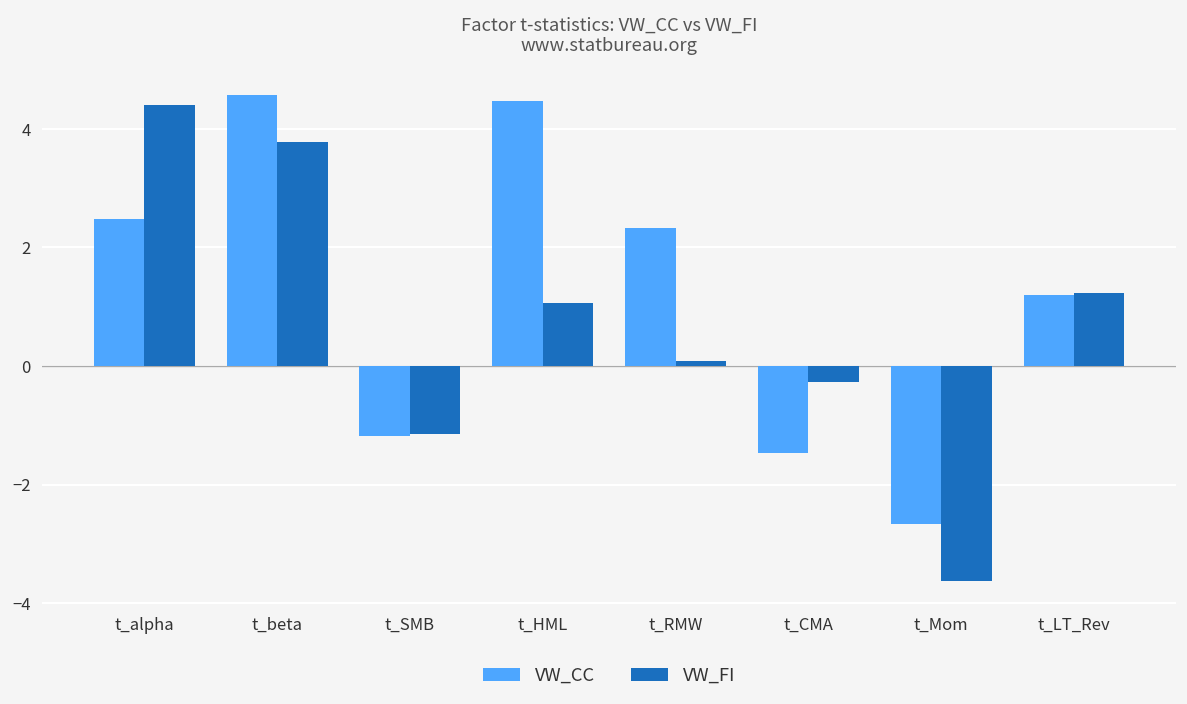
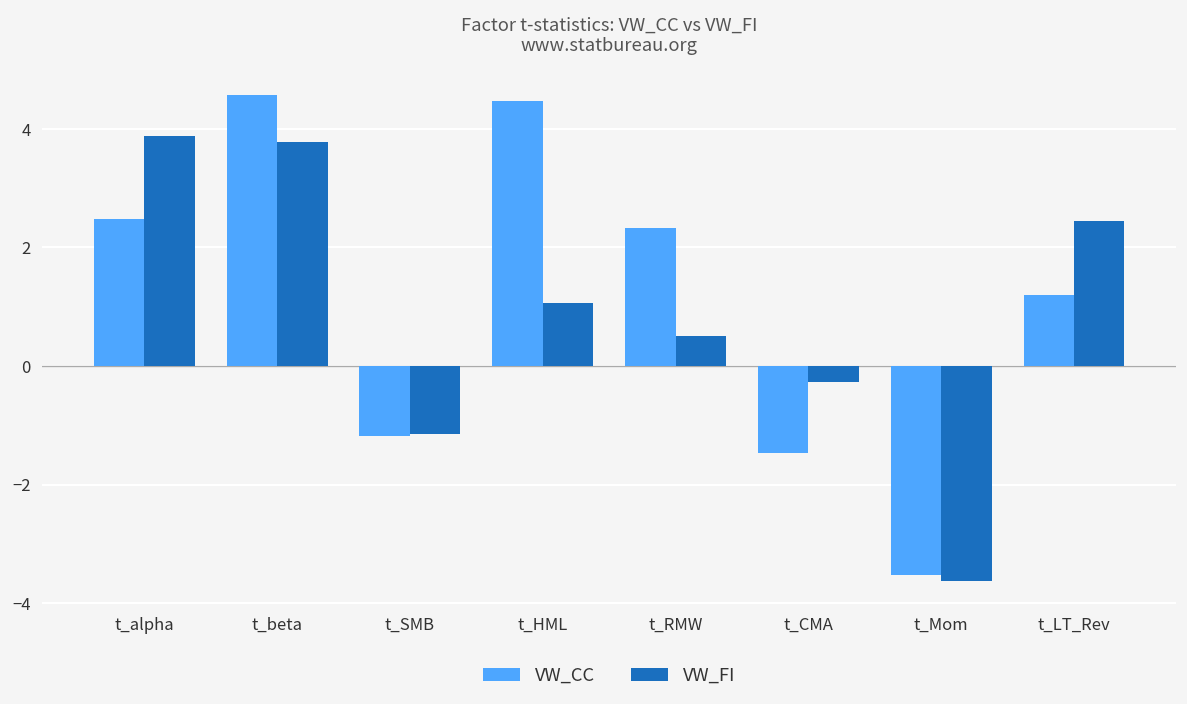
VW_FI, t_alpha: 4.4 -> 3.9
VW_FI, t_RMW: 0.1 -> 0.5
VW_CC, t_Mom: -2.7 -> -3.5
VW_FI, t_LT_Rev: 1.2 -> 2.4
